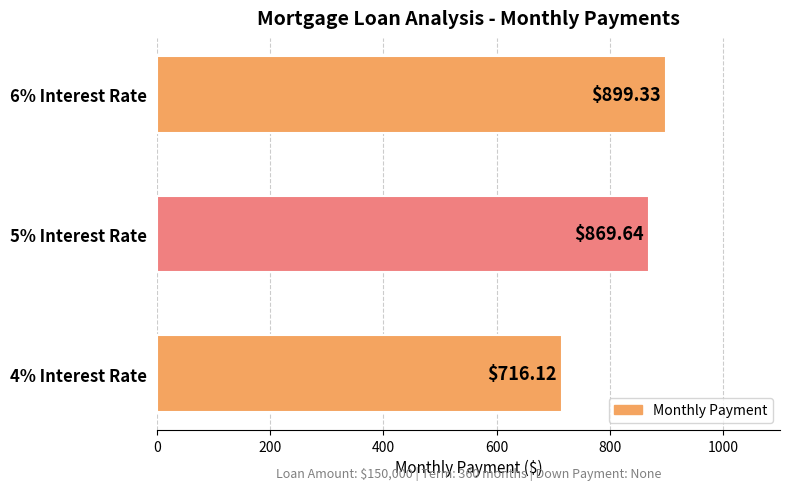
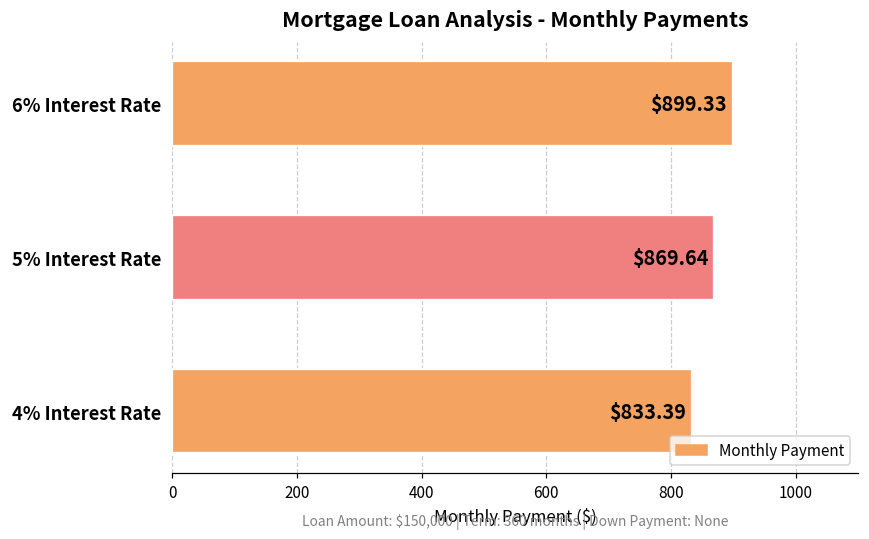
4% Interest Rate: $716.12 -> $833.39
